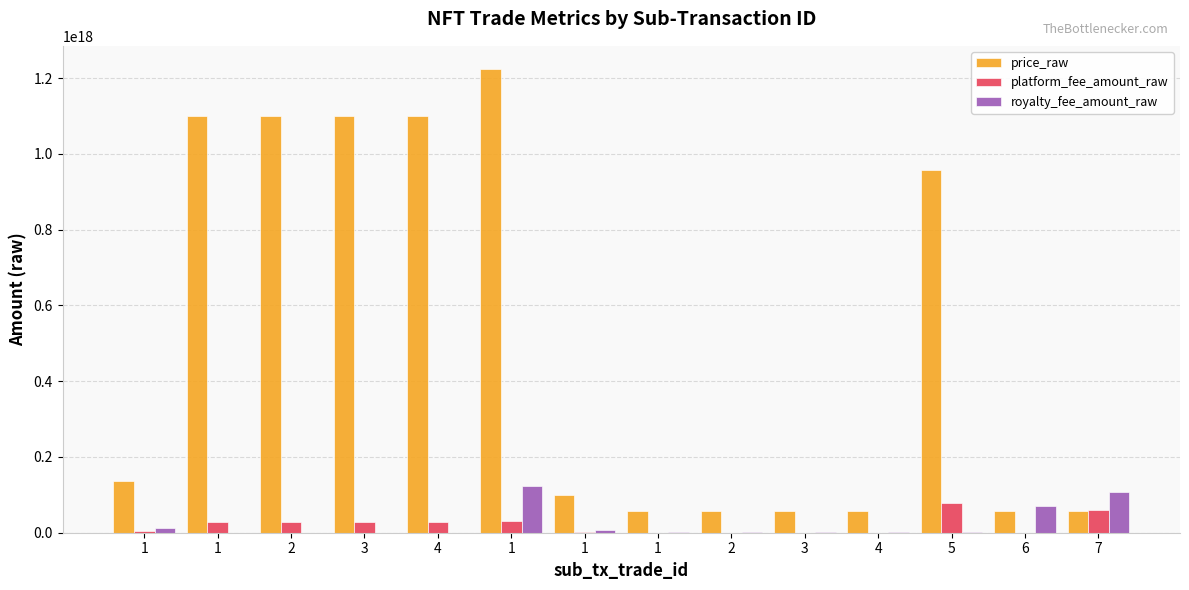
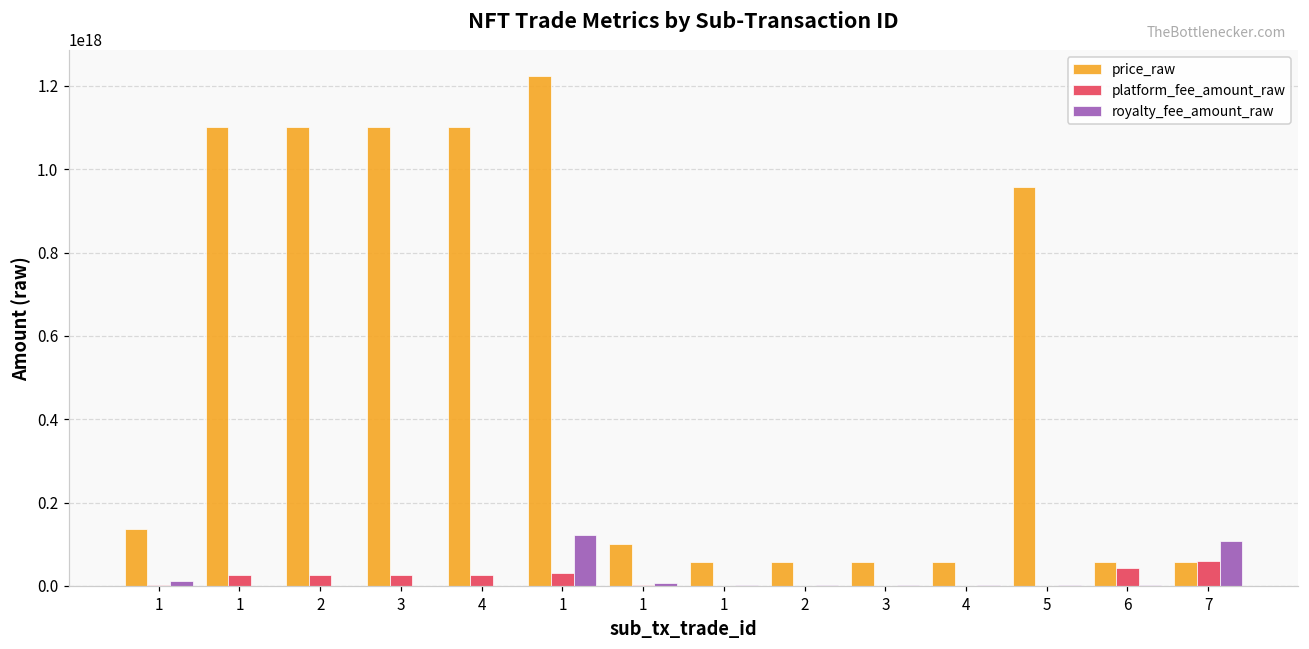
platform_fee_amount_raw, 5: 80000000000000000 -> 0
platform_fee_amount_raw, 6: 0 -> 40000000000000000
royalty_fee_amount_raw, 6: 70000000000000000 -> 0
